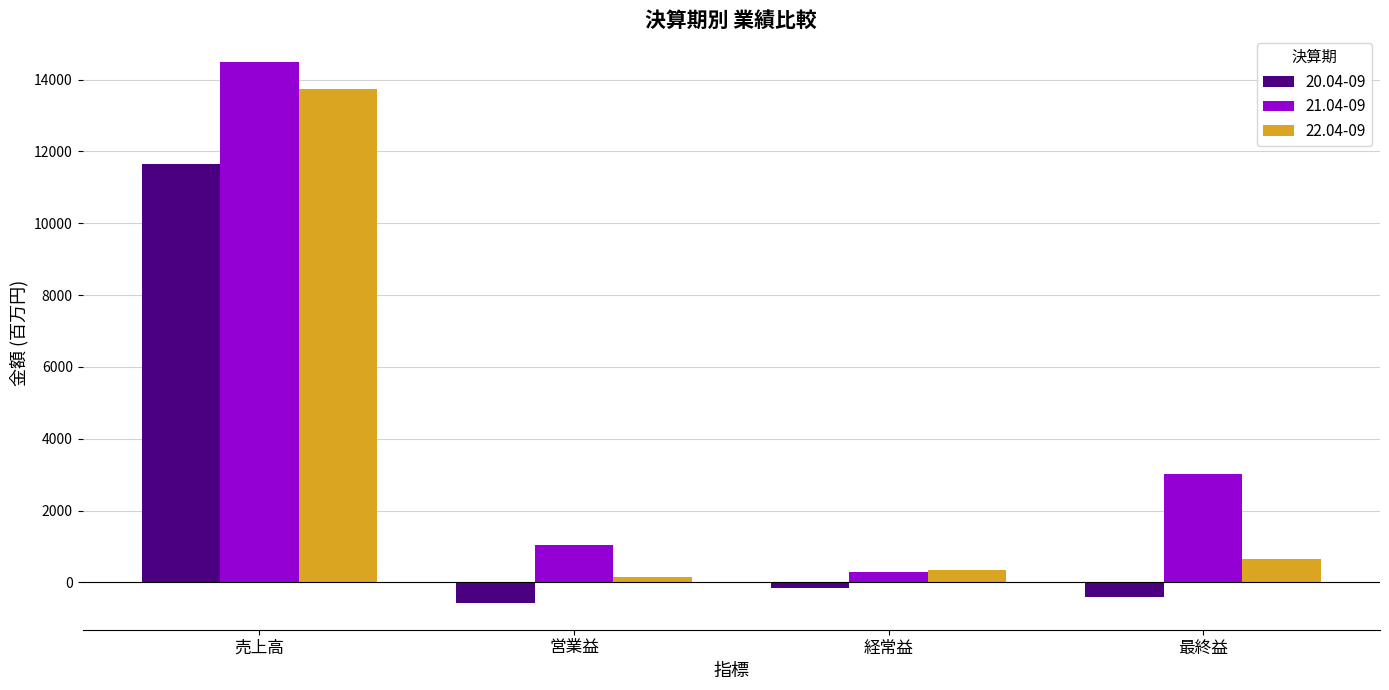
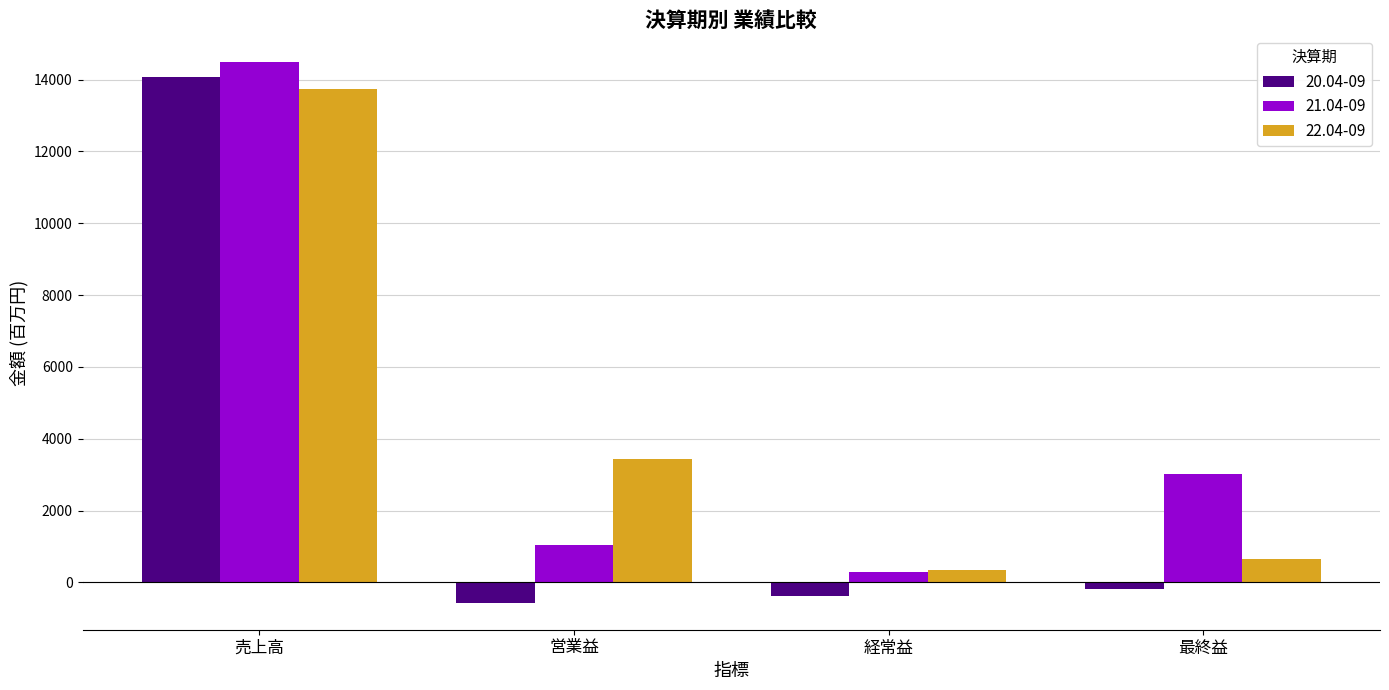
20.04-09, 売上高: 11700 -> 14100
22.04-09, 営業益: 100 -> 3400
20.04-09, 経常益: -100 -> -400
20.04-09, 最終益: -400 -> -200
